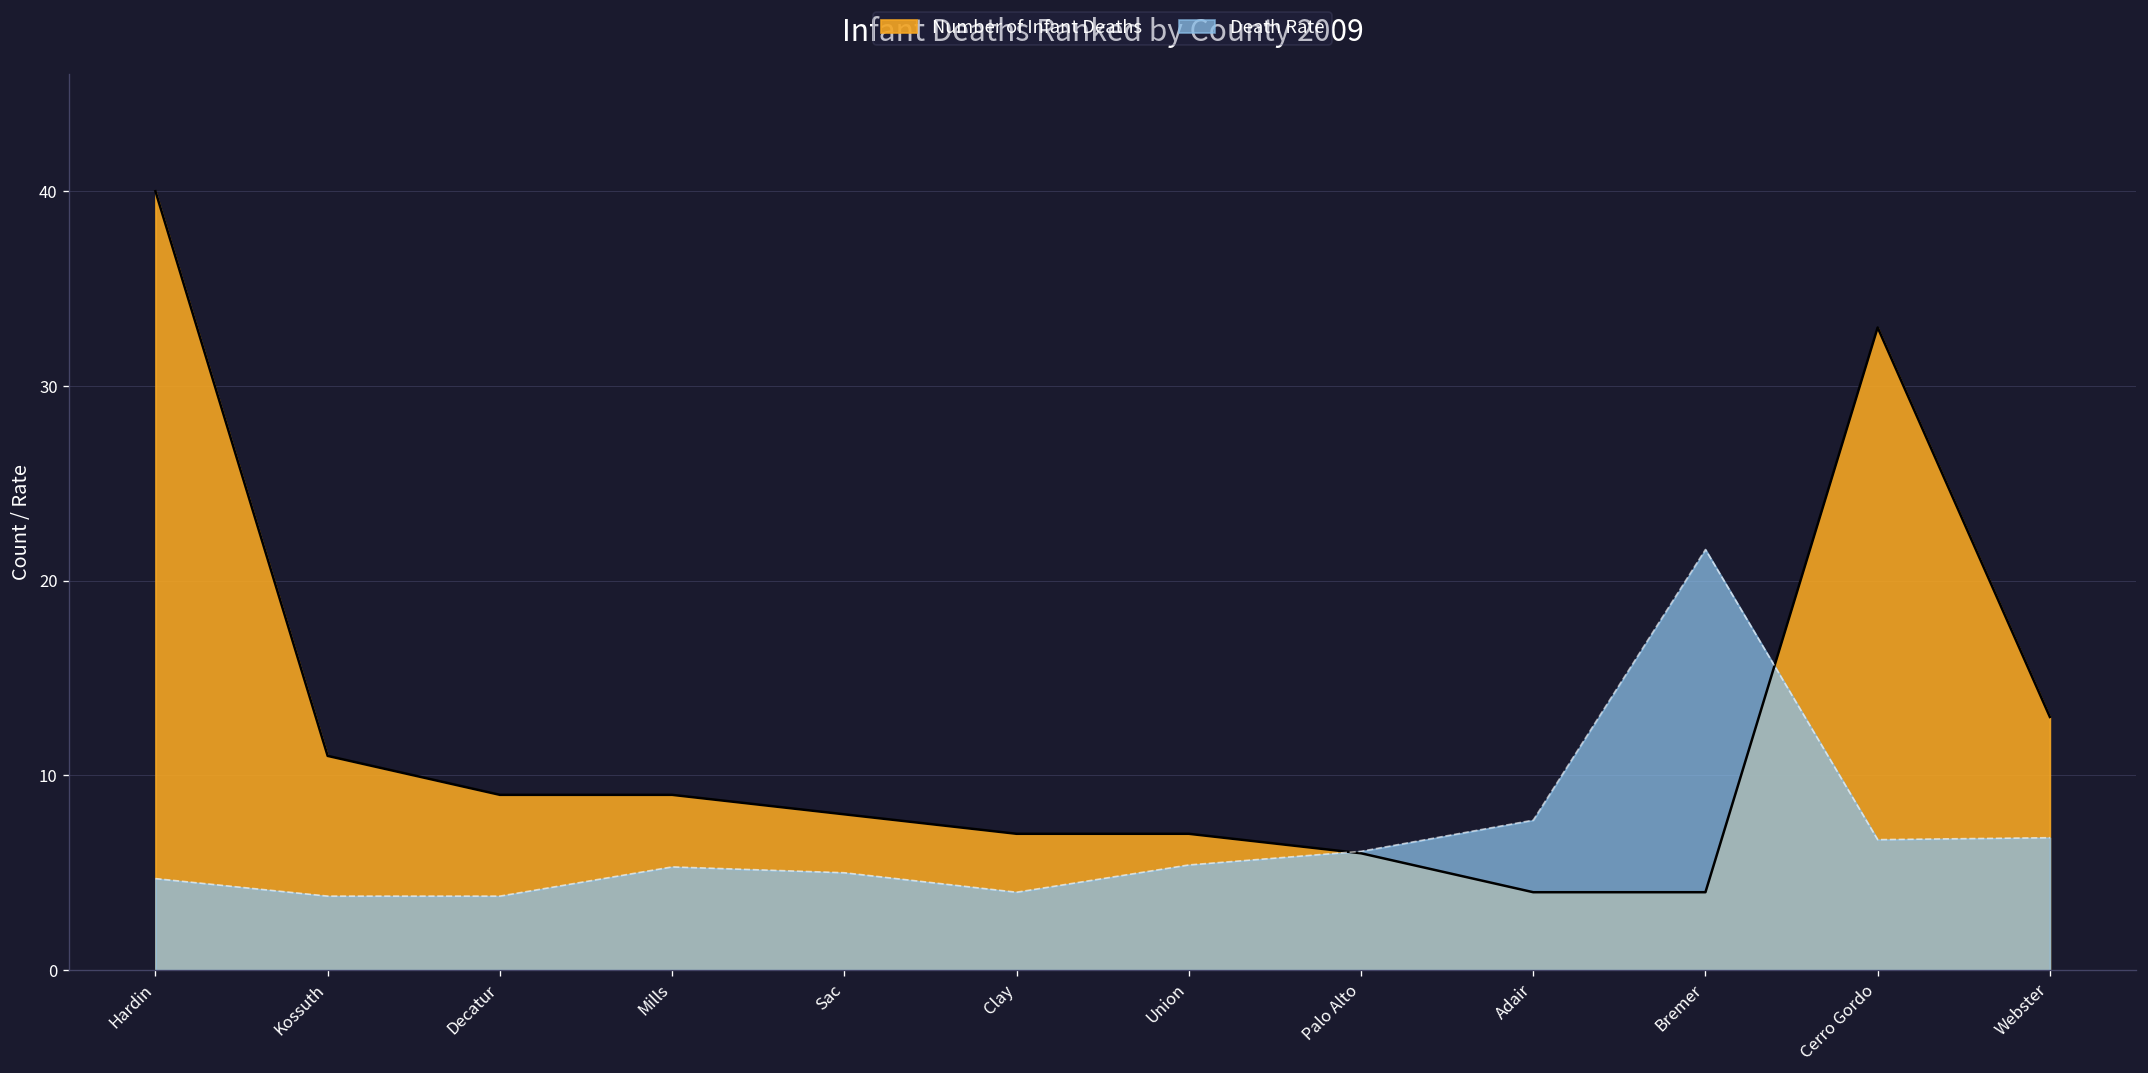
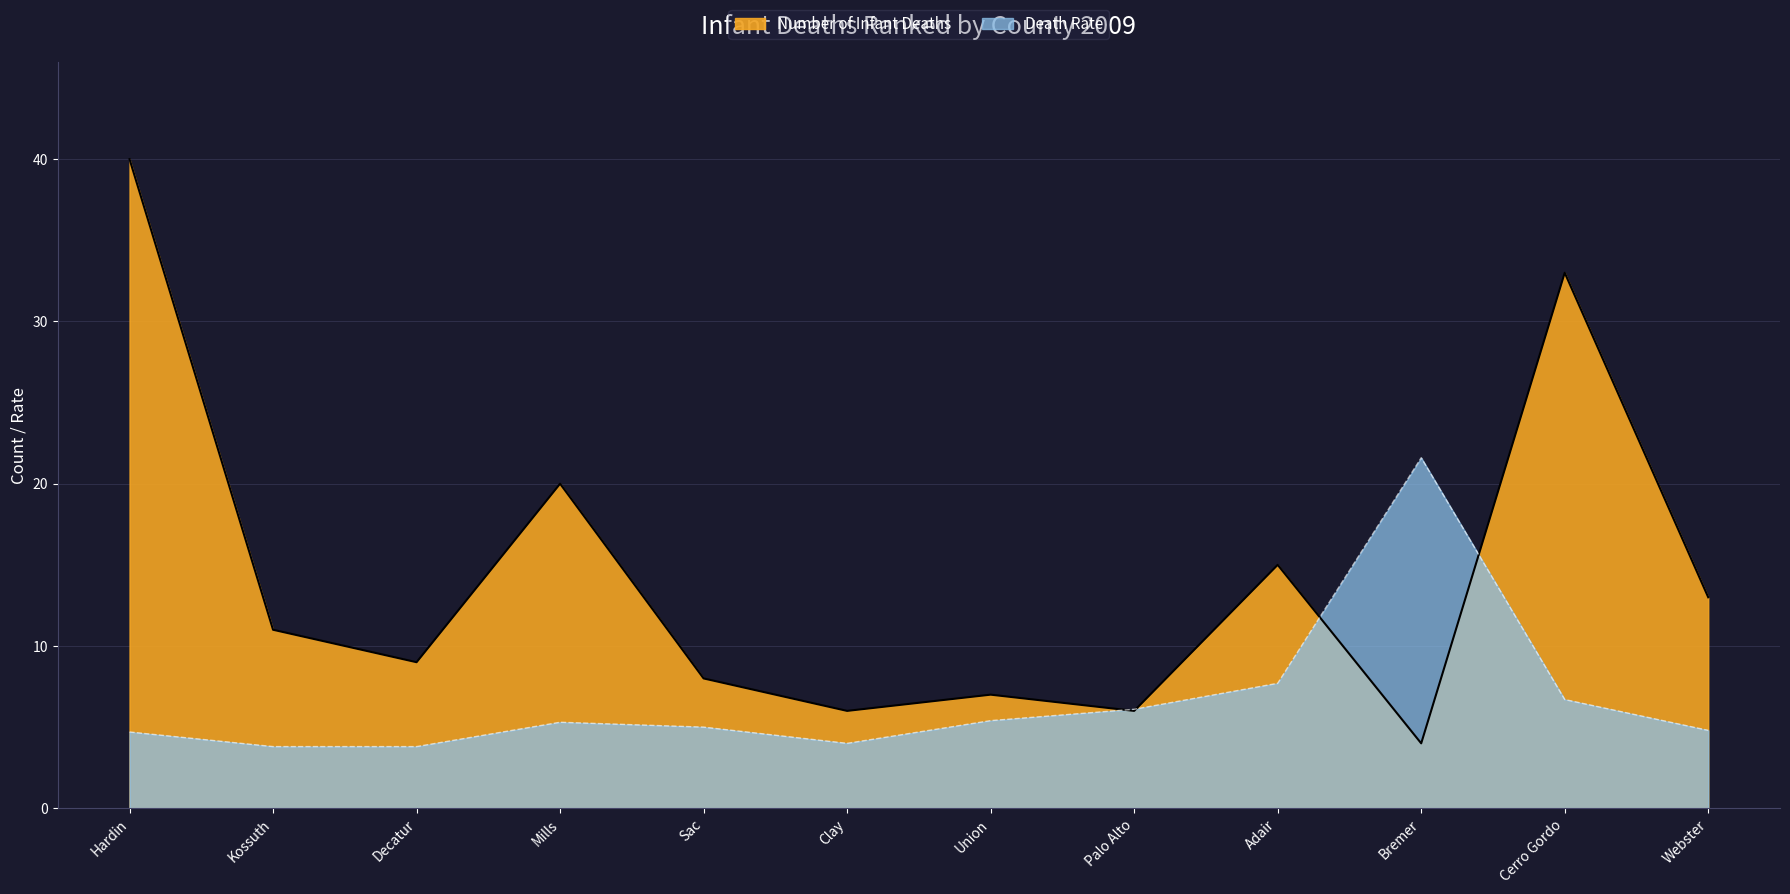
Number of Infant Deaths, Mills: 9 -> 20
Number of Infant Deaths, Clay: 7 -> 6
Number of Infant Deaths, Adair: 4 -> 15
Death Rate, Webster: 6.8 -> 4.8
